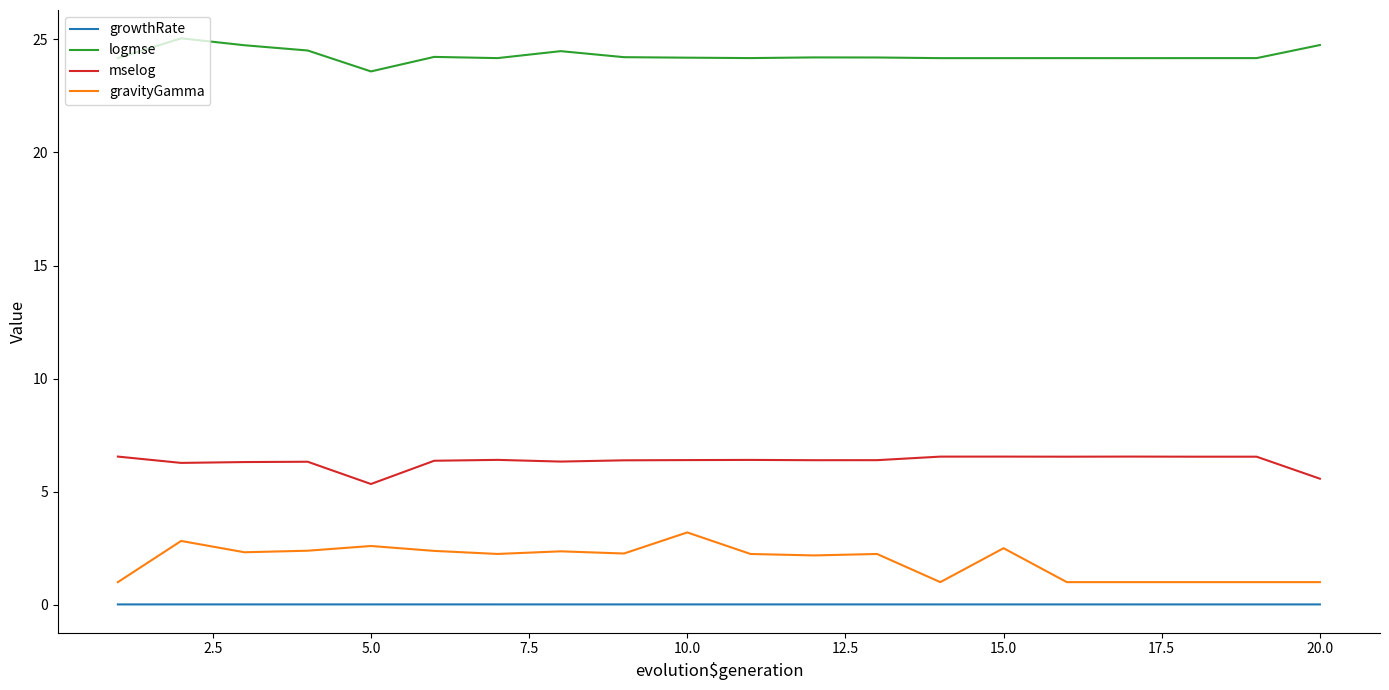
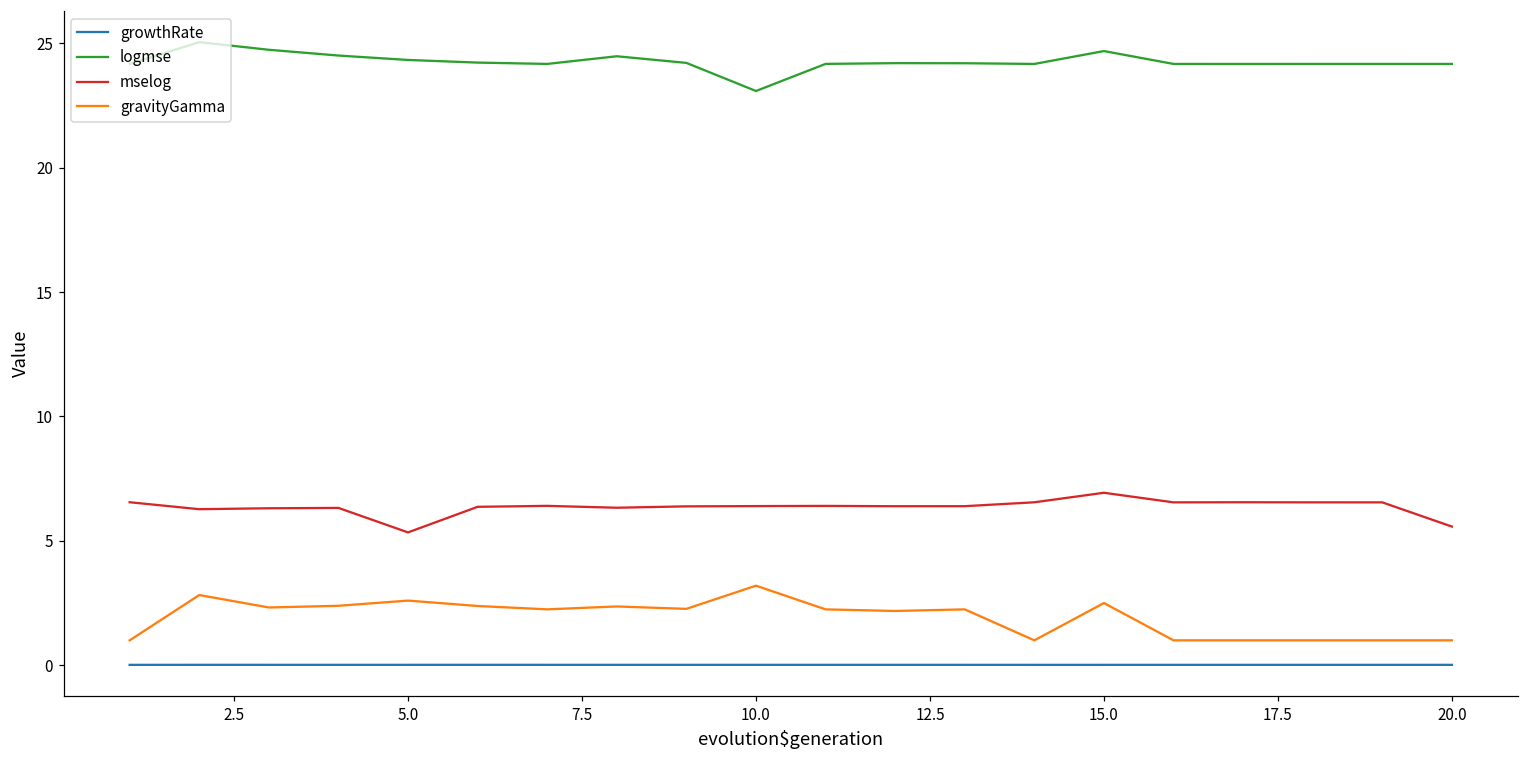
logmse, 5.0: 23.6 -> 24.3
logmse, 10.0: 24.2 -> 23.1
logmse, 15.0: 24.2 -> 24.7
mselog, 15.0: 6.6 -> 6.9
logmse, 20.0: 24.7 -> 24.2
